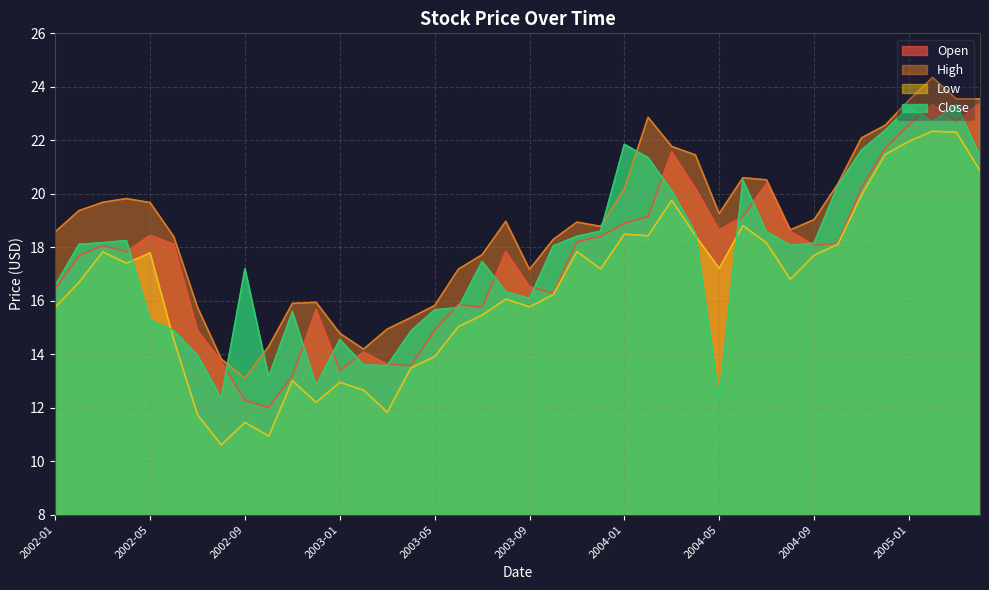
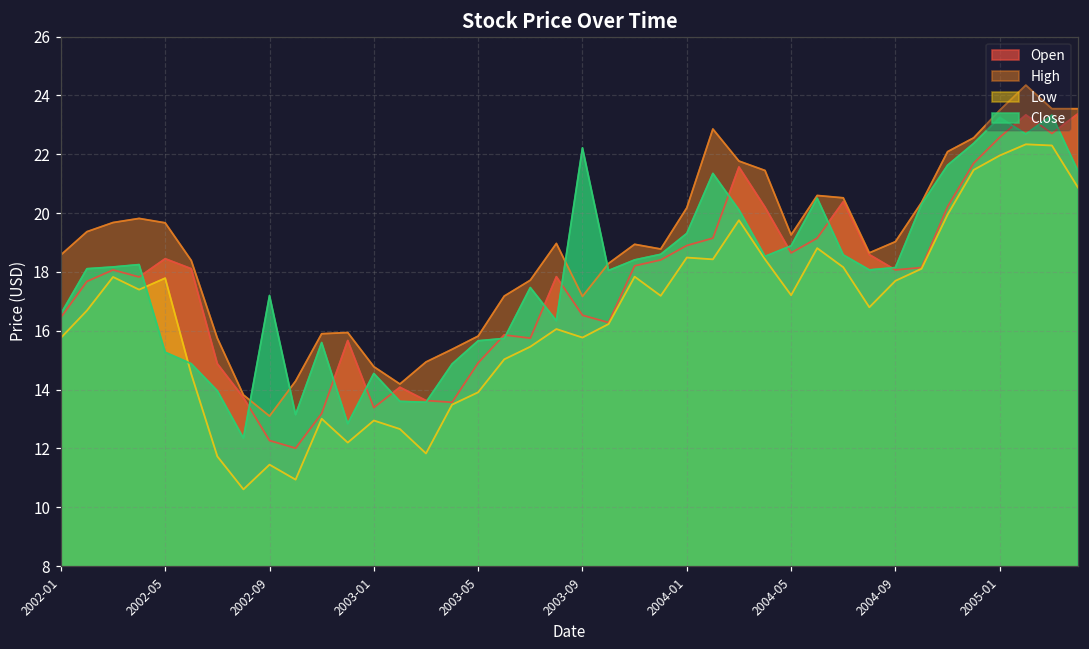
Close, 2003-09: 16.1 -> 22.2
Close, 2004-01: 21.9 -> 19.3
Close, 2004-05: 12.4 -> 18.9
